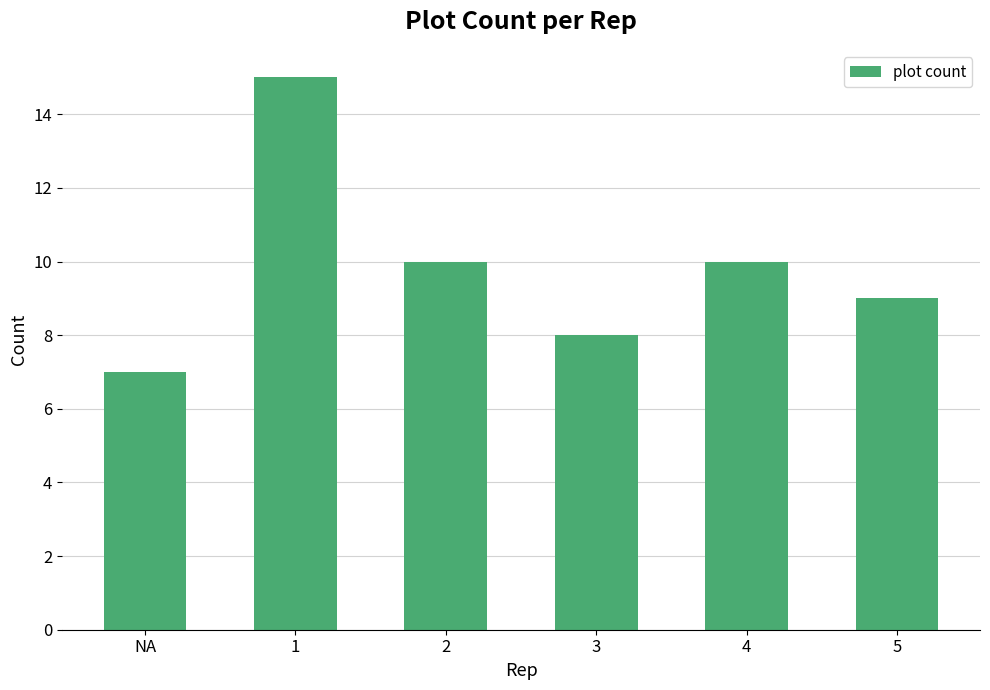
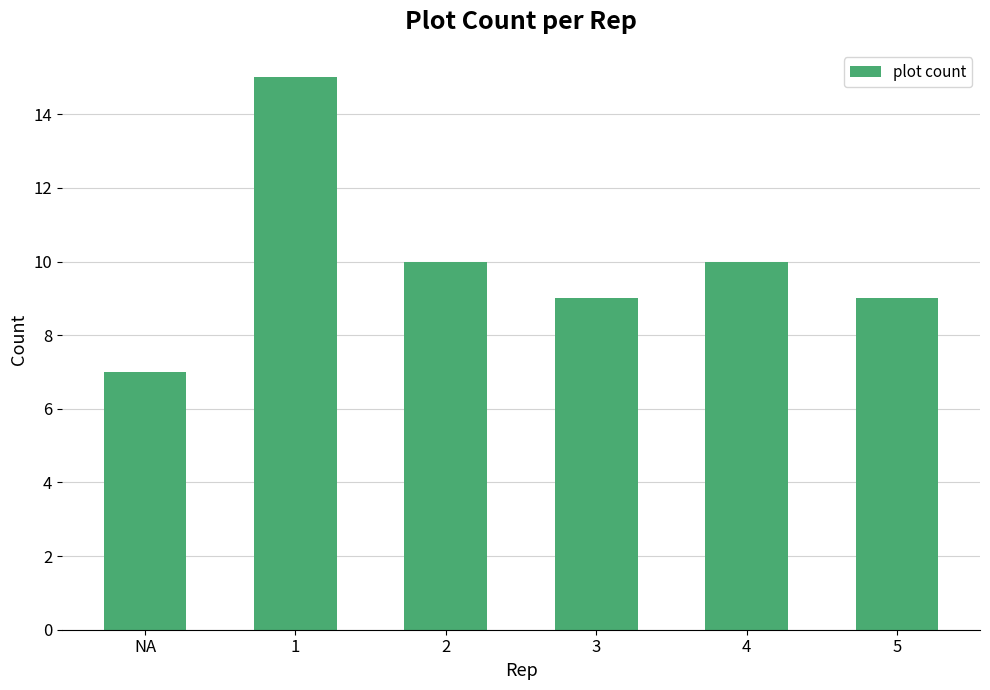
3: 8 -> 9
